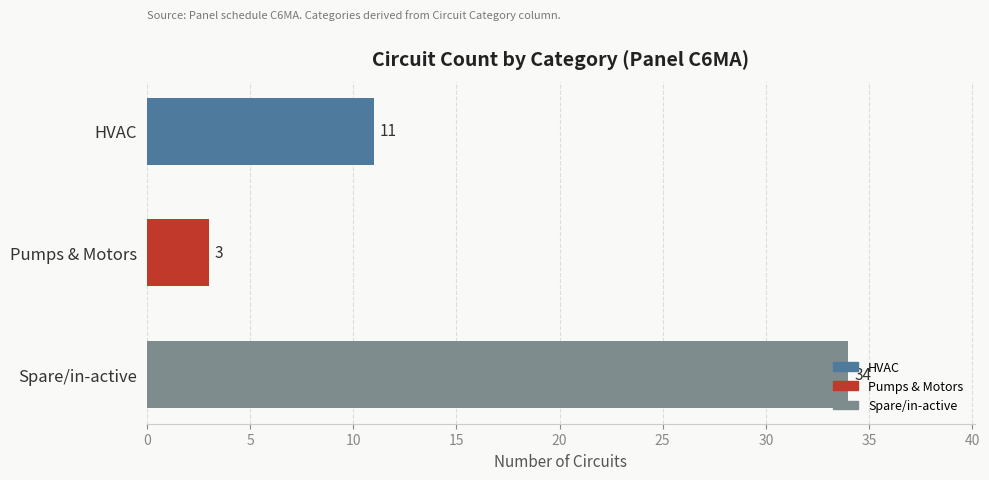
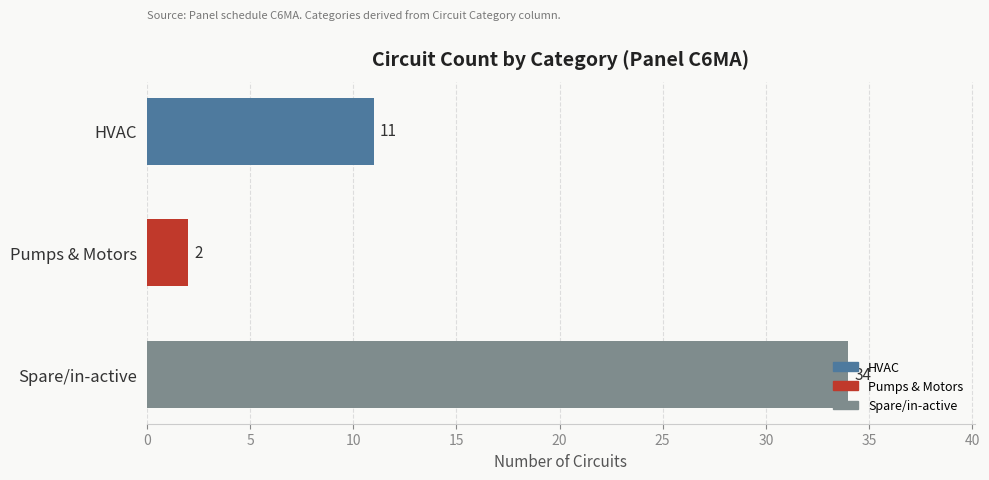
Pumps & Motors: 3 -> 2
